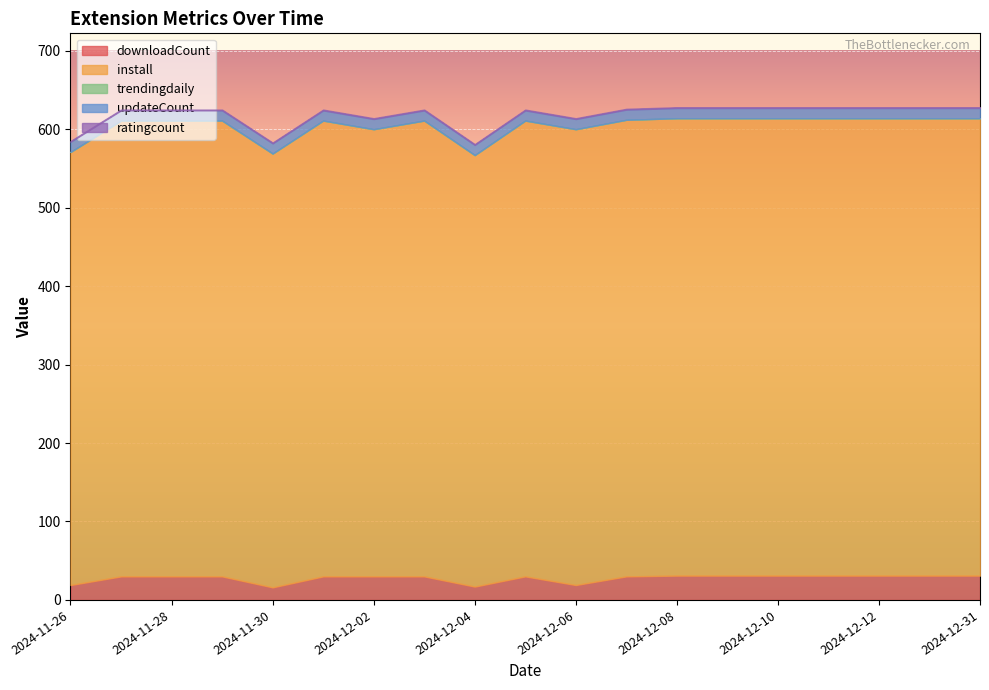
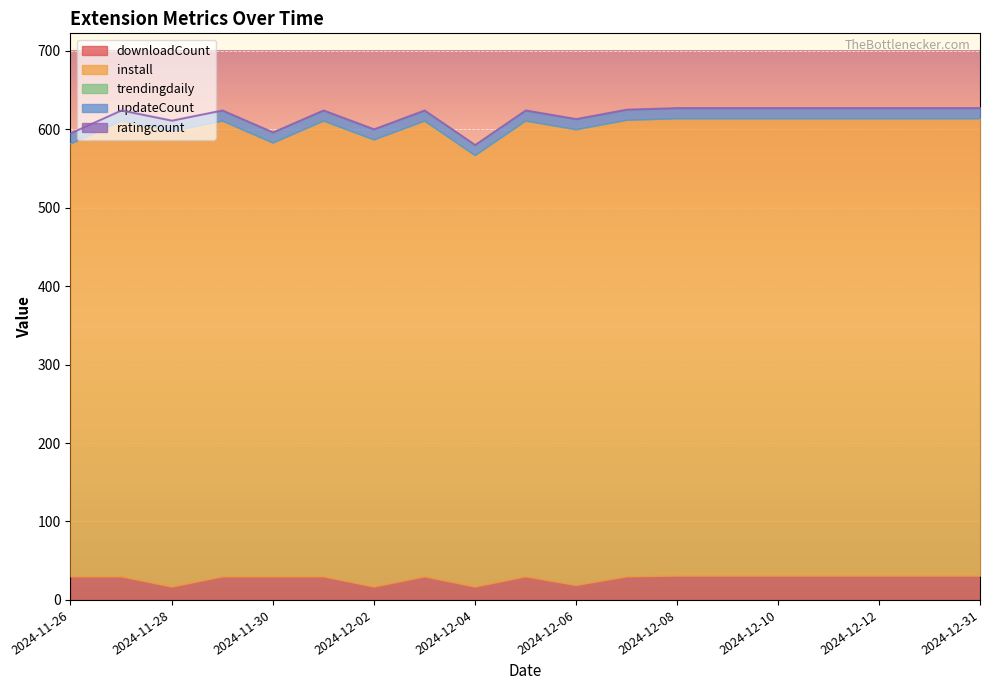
downloadCount, 2024-11-26: 20 -> 30
downloadCount, 2024-11-28: 30 -> 20
downloadCount, 2024-11-30: 20 -> 30
downloadCount, 2024-12-02: 30 -> 20
